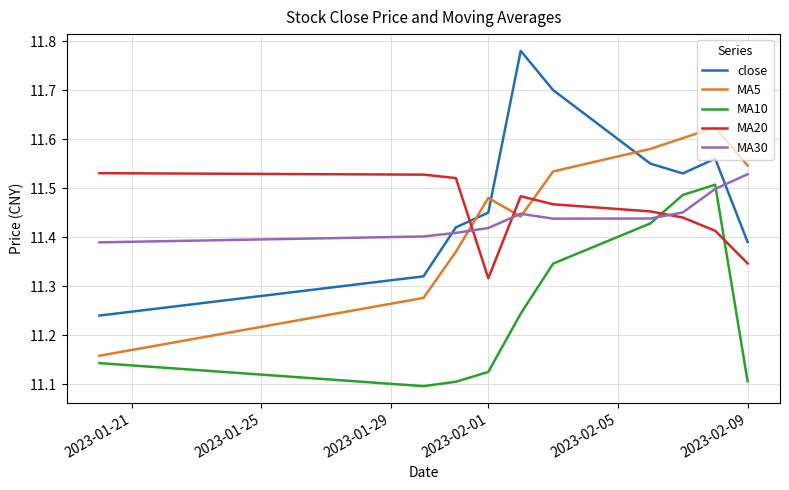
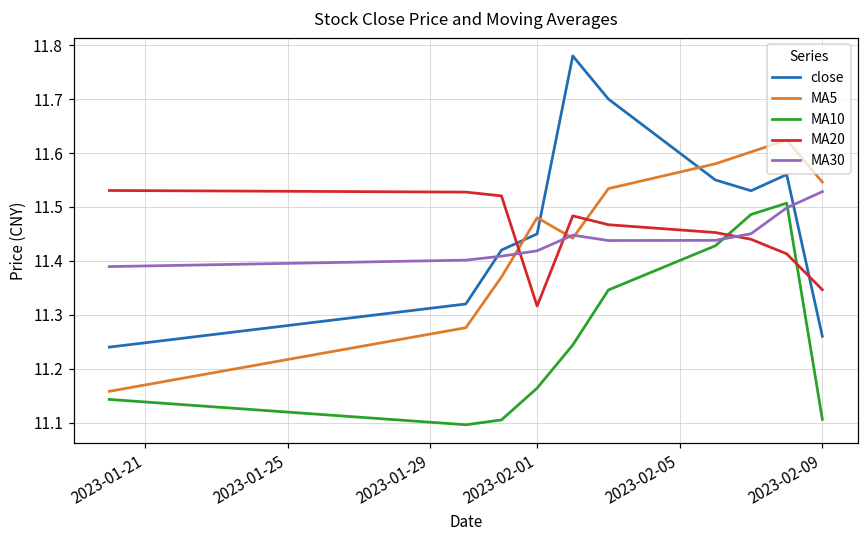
MA10, 2023-02-01: 11.13 -> 11.16
close, 2023-02-09: 11.39 -> 11.26
